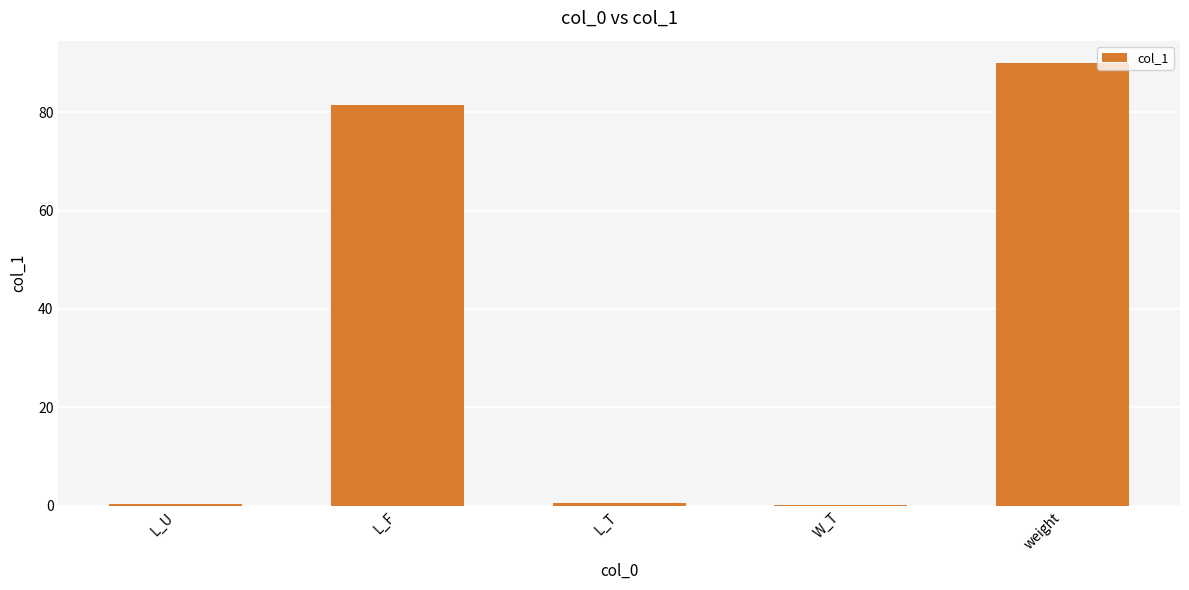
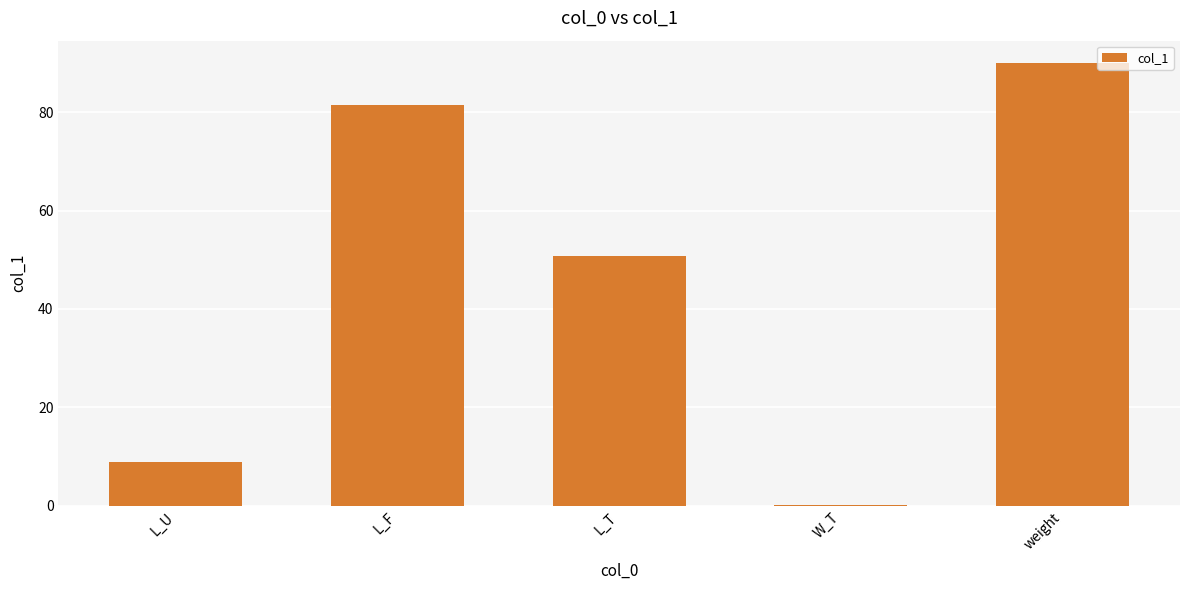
L_U: 0 -> 9
L_T: 1 -> 51
